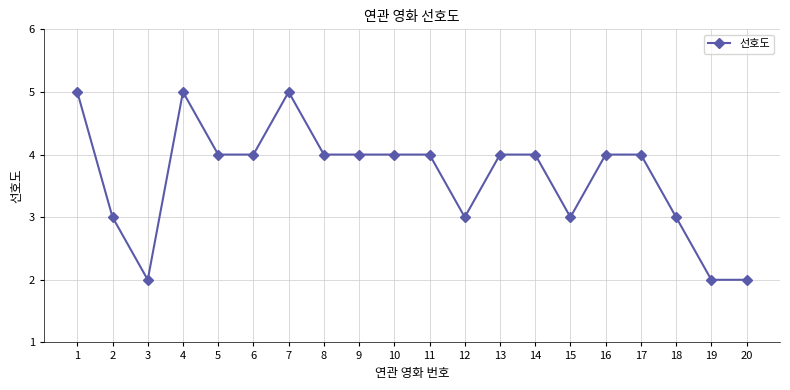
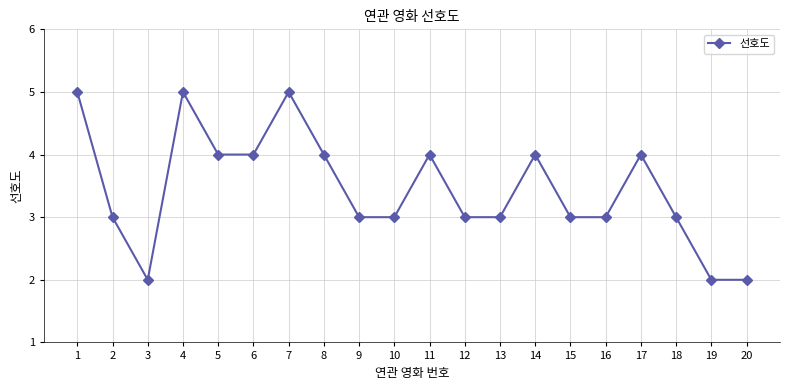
9: 4 -> 3
10: 4 -> 3
13: 4 -> 3
16: 4 -> 3
